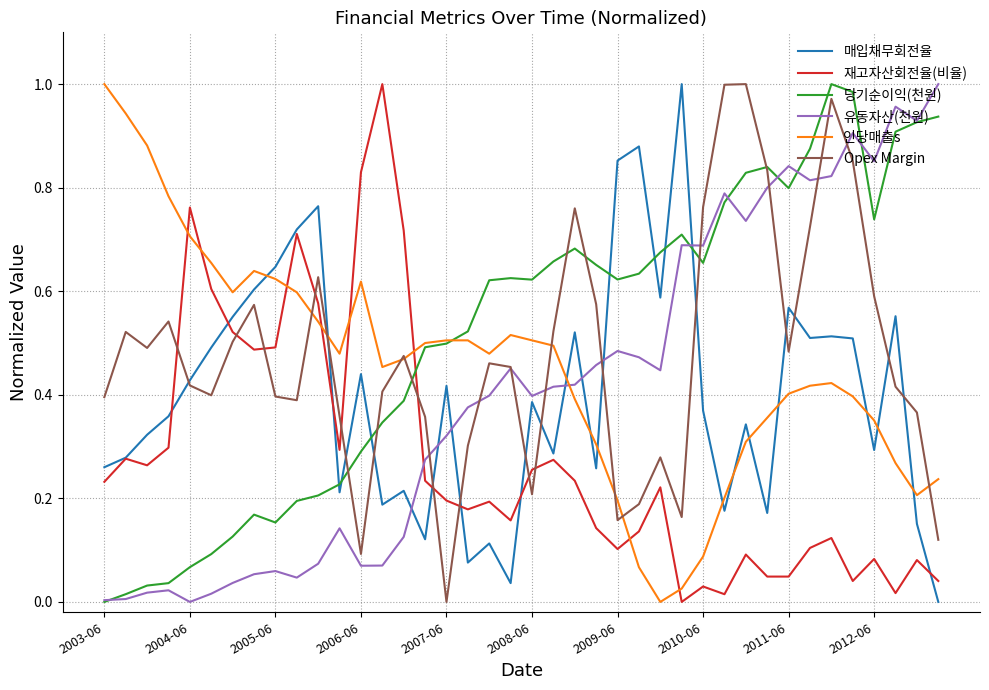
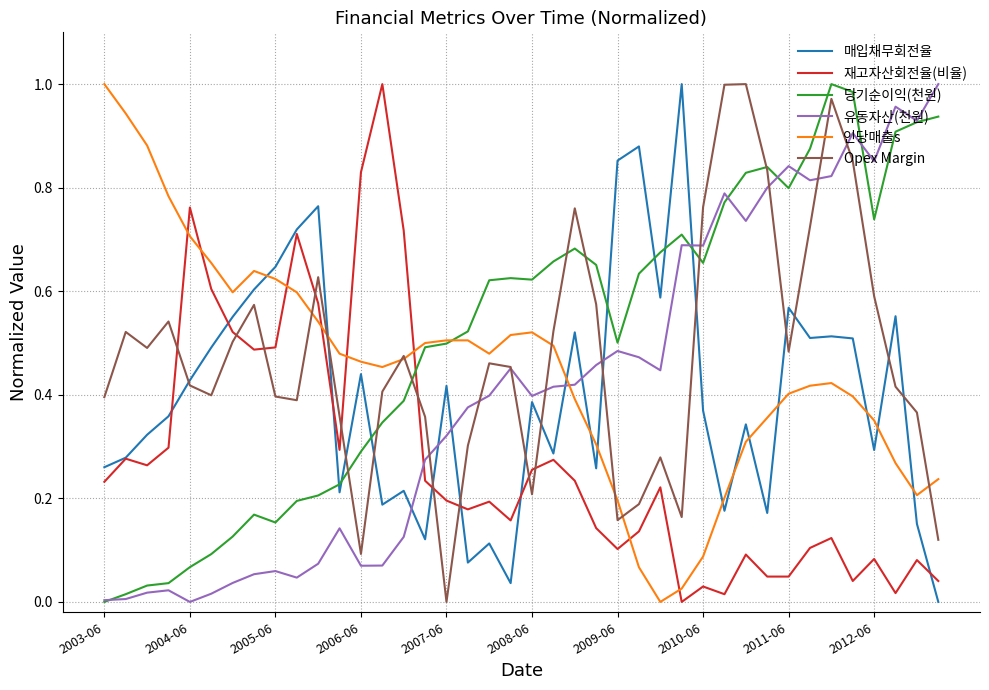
인당매출s, 2006-06: 0.62 -> 0.46
인당매출s, 2008-06: 0.51 -> 0.52
당기순이익(천원), 2009-06: 0.62 -> 0.50
